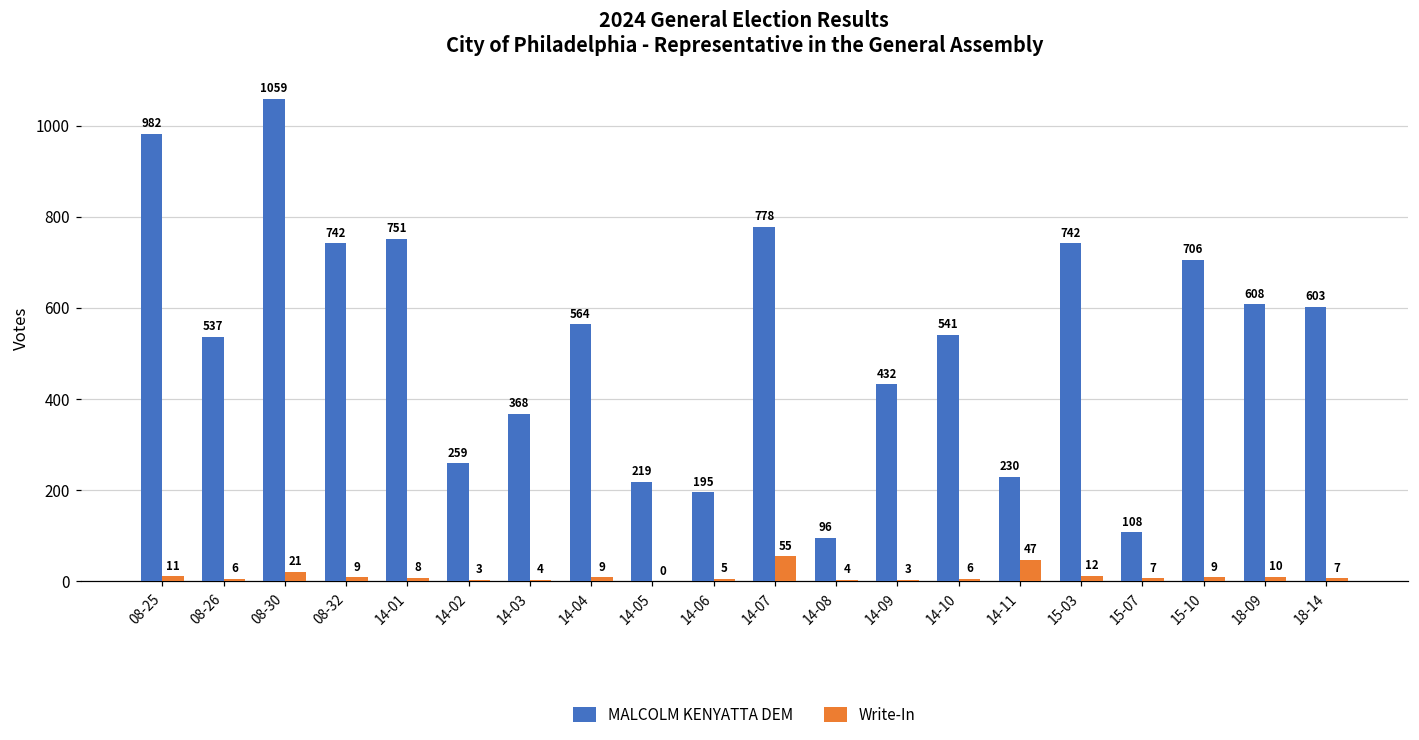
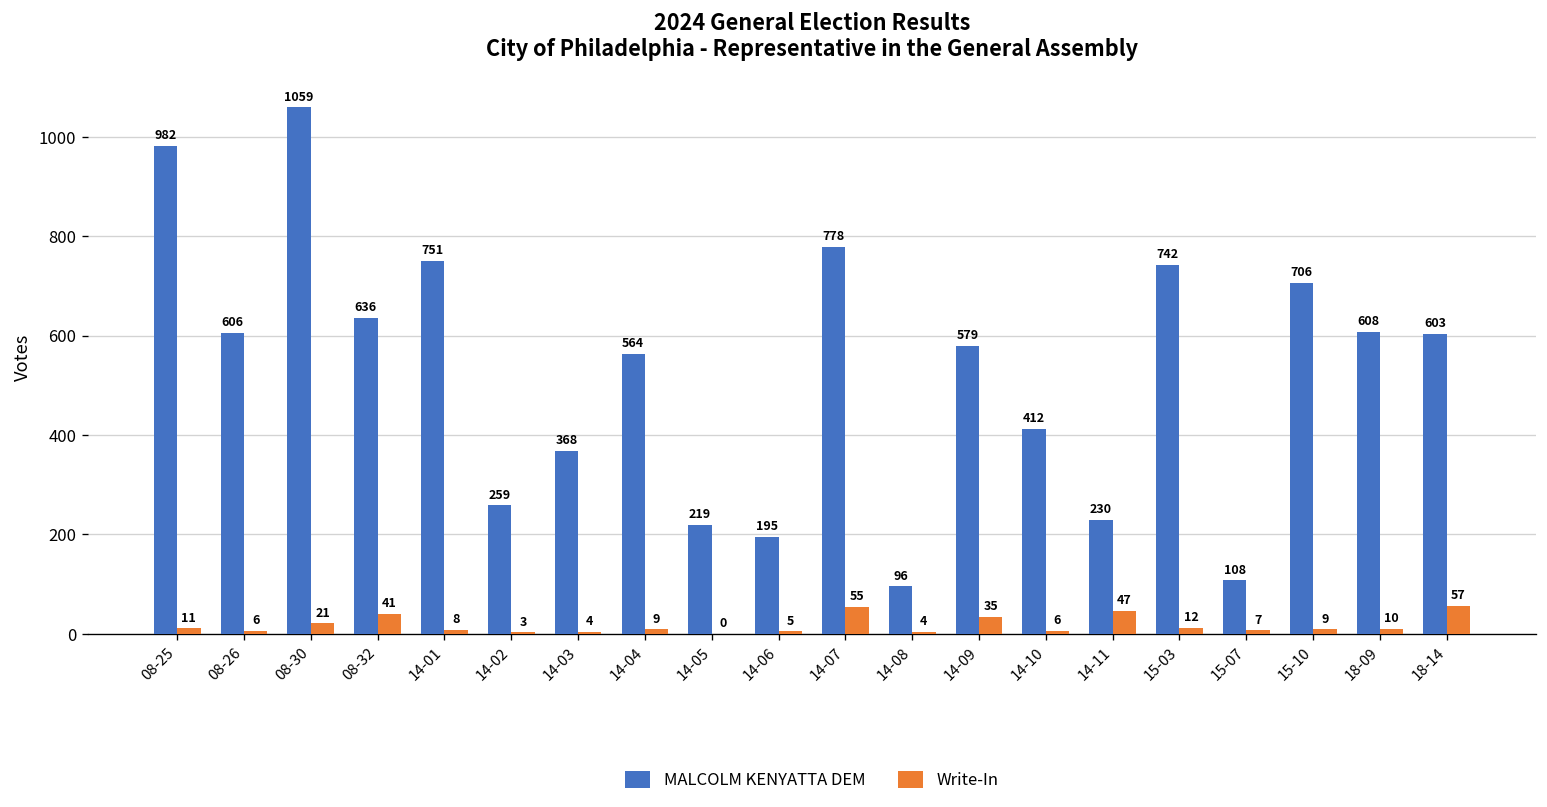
MALCOLM KENYATTA DEM, 08-26: 537 -> 606
MALCOLM KENYATTA DEM, 08-32: 742 -> 636
Write-In, 08-32: 9 -> 41
MALCOLM KENYATTA DEM, 14-09: 432 -> 579
Write-In, 14-09: 3 -> 35
MALCOLM KENYATTA DEM, 14-10: 541 -> 412
Write-In, 18-14: 7 -> 57
